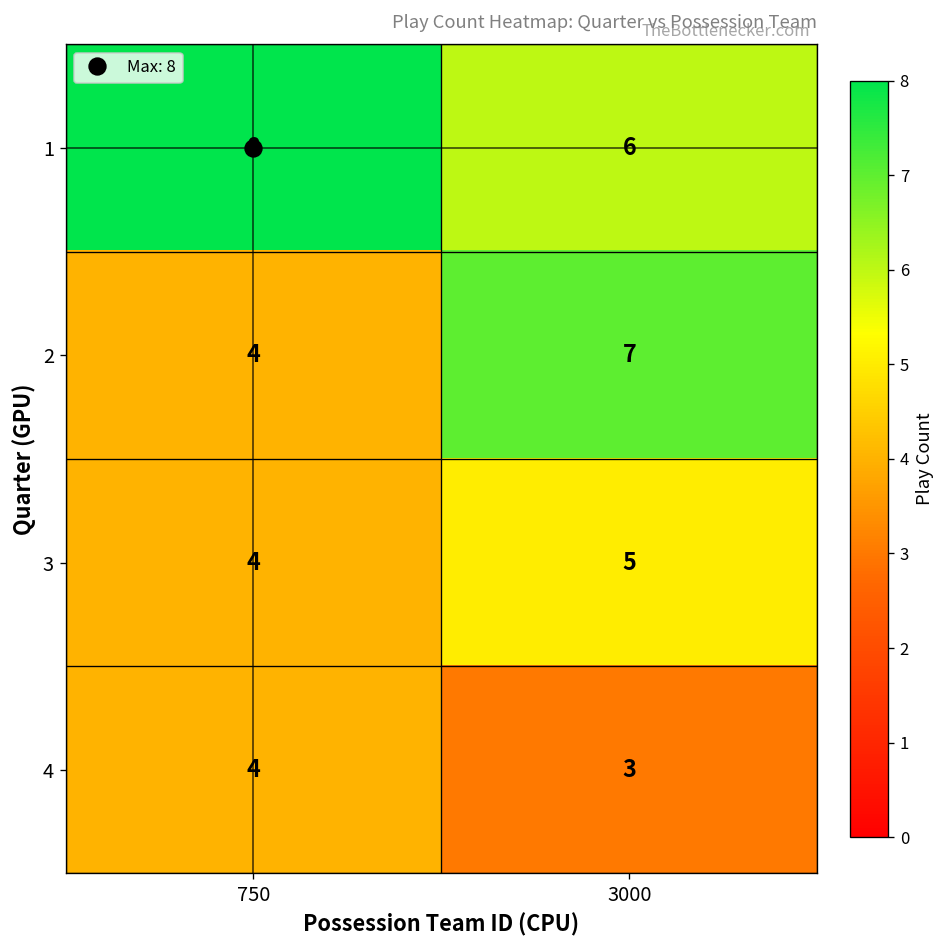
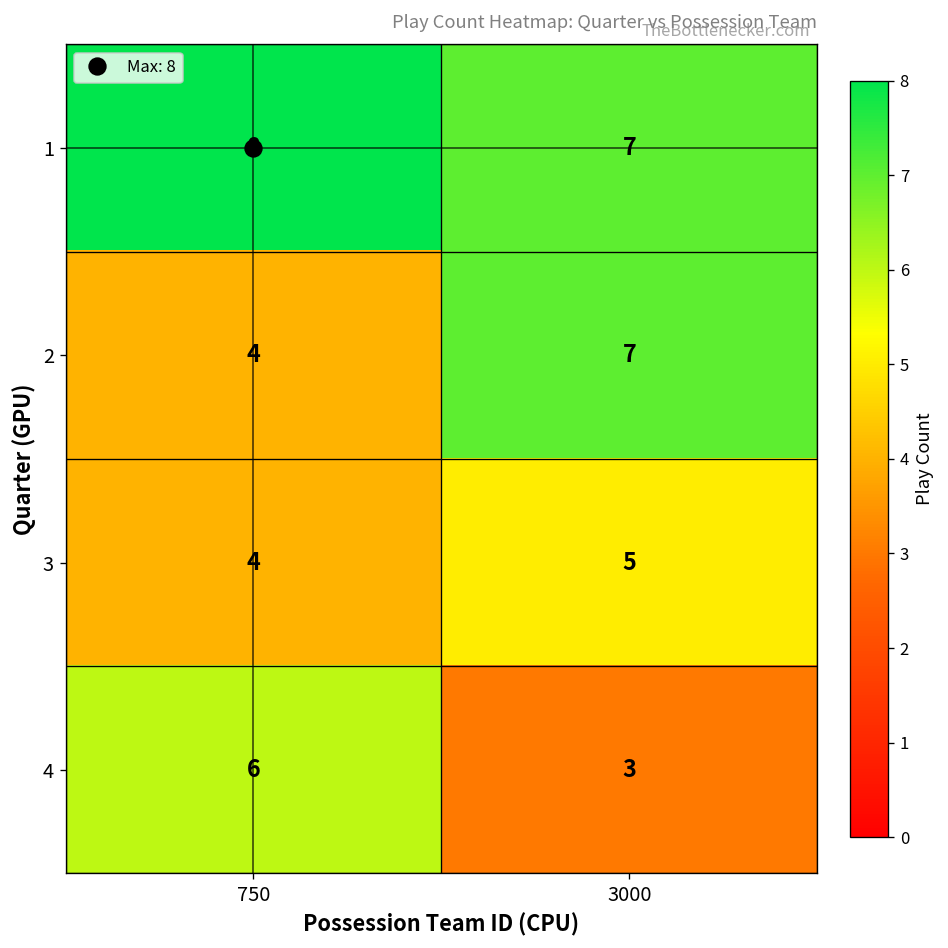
1, 3000: 6 -> 7
4, 750: 4 -> 6
